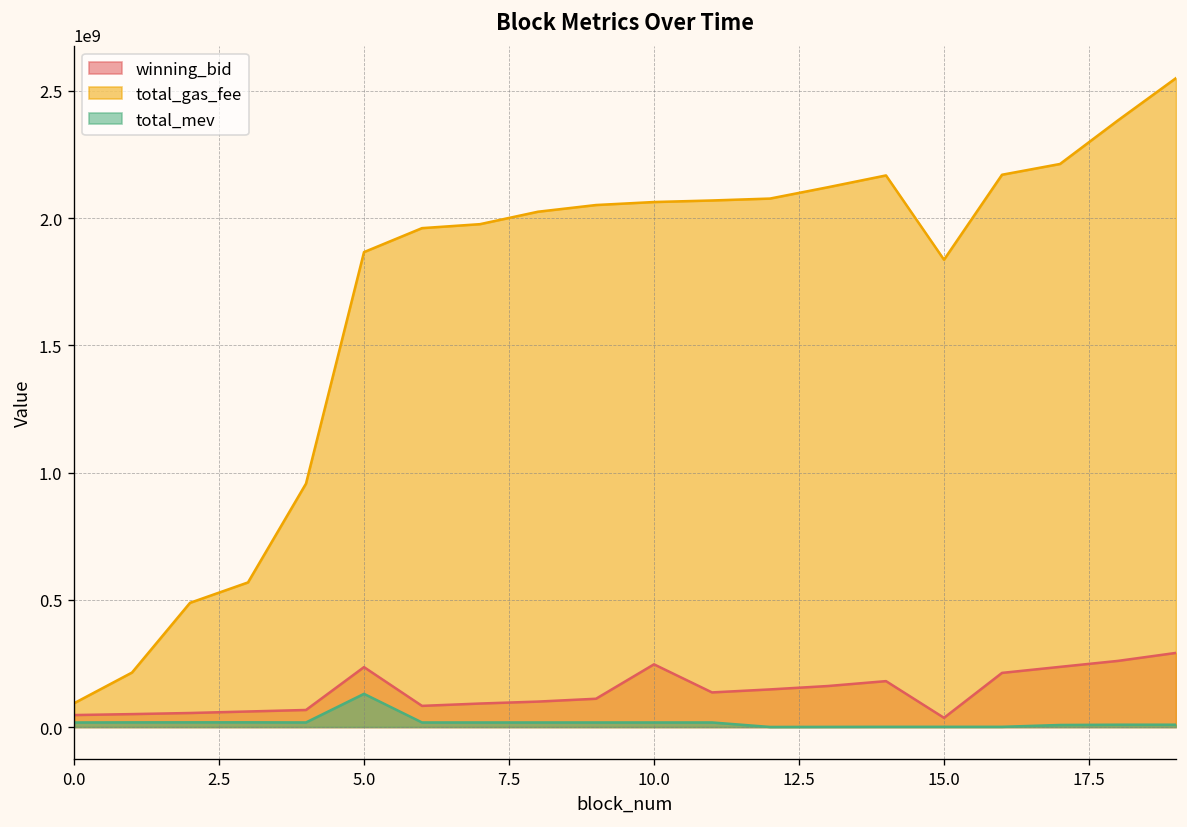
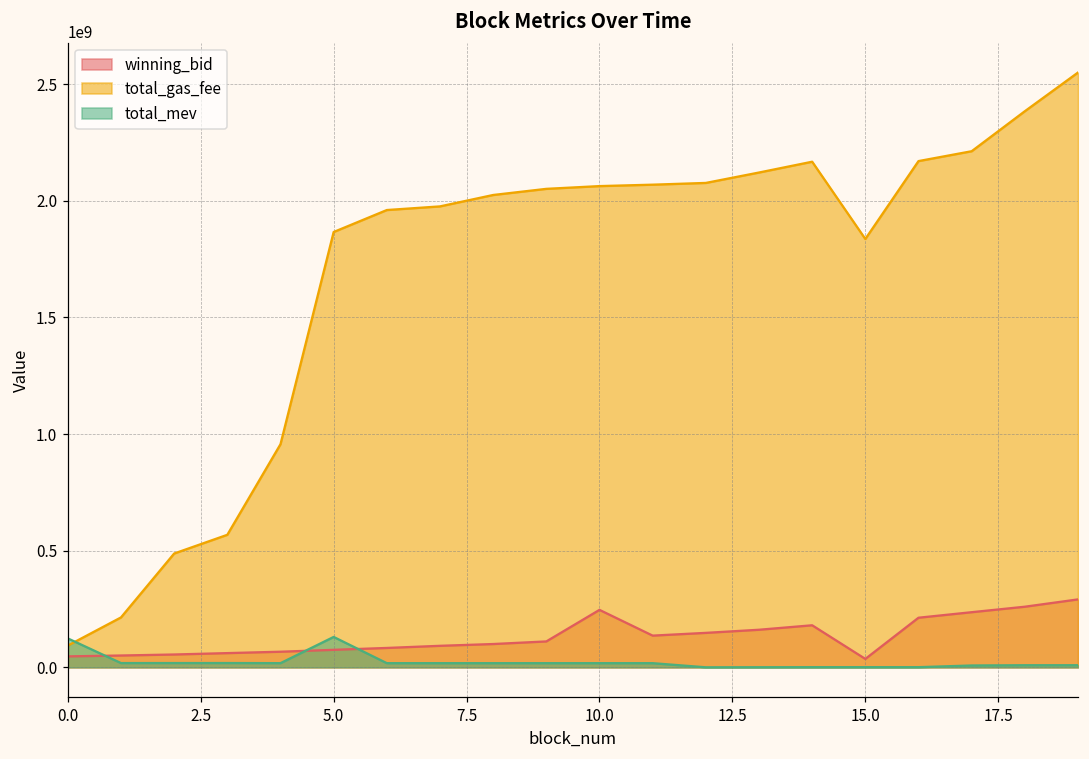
total_mev, 0.0: 20000000 -> 120000000
winning_bid, 5.0: 240000000 -> 80000000
